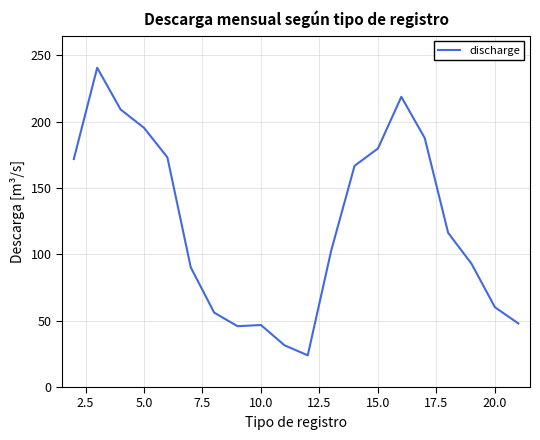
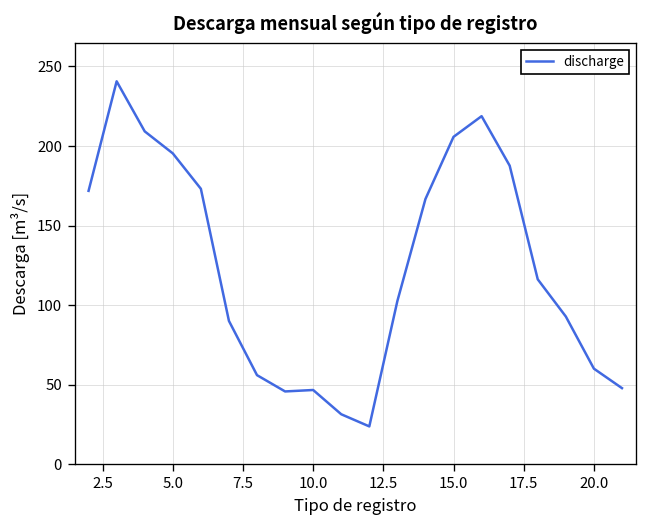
15.0: 180 -> 206
